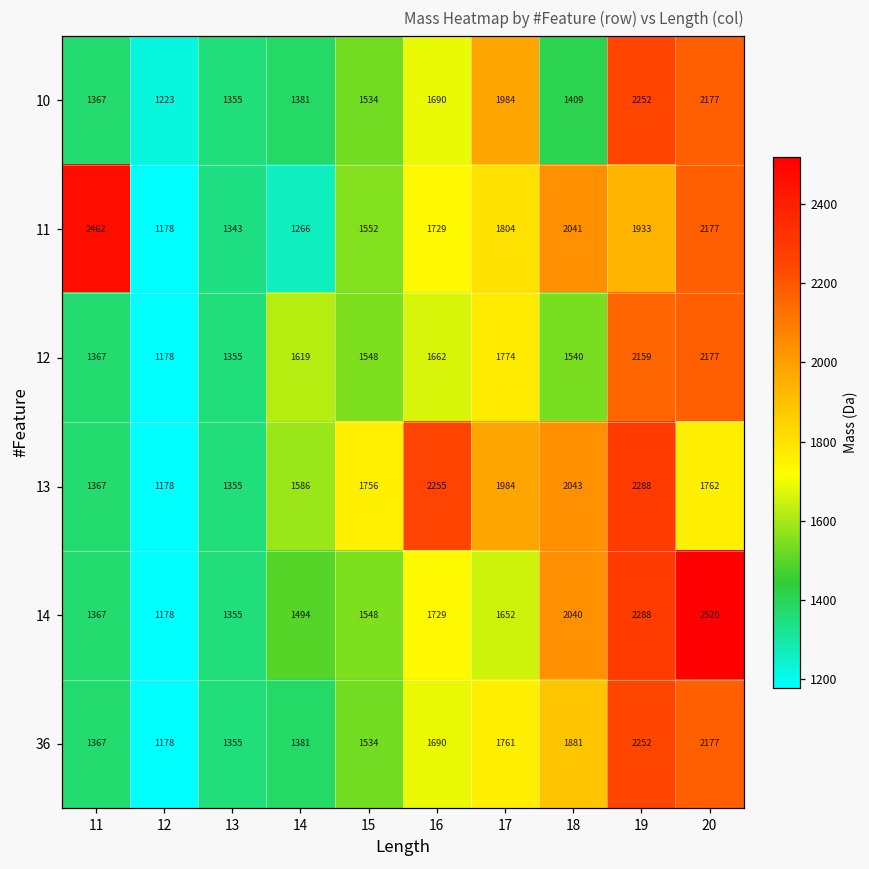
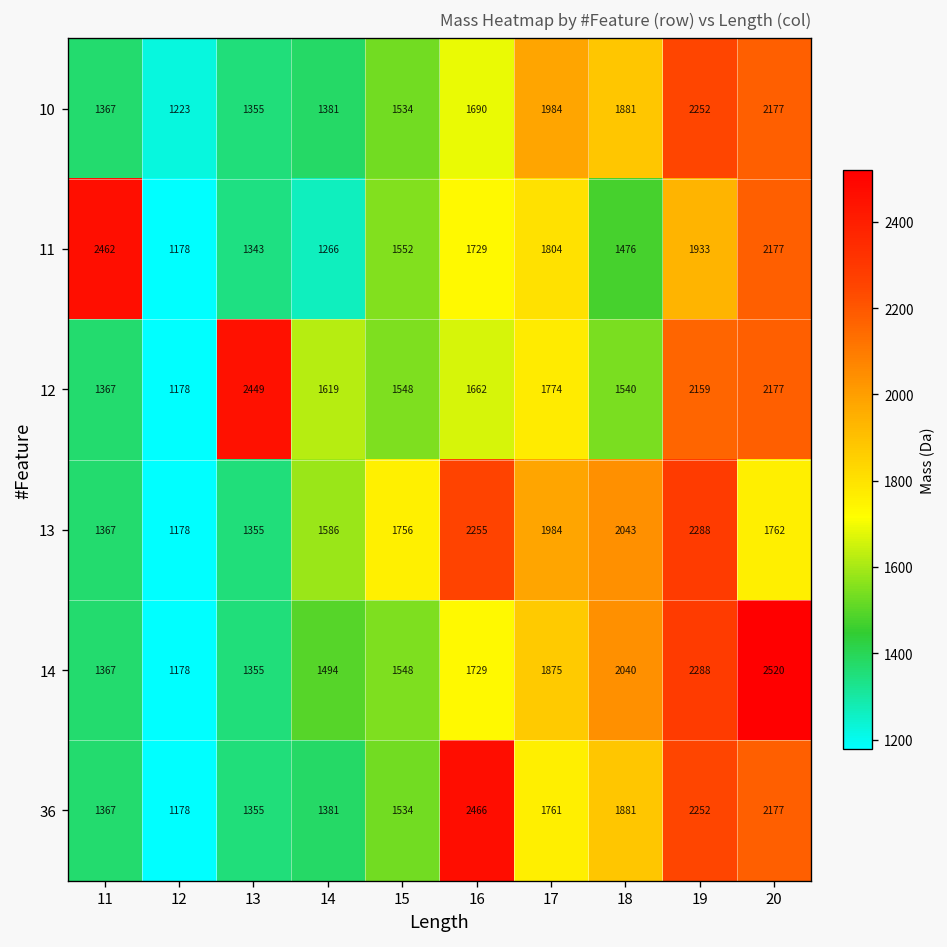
10, 18: 1409 -> 1881
11, 18: 2041 -> 1476
12, 13: 1355 -> 2449
14, 17: 1652 -> 1875
36, 16: 1690 -> 2466
